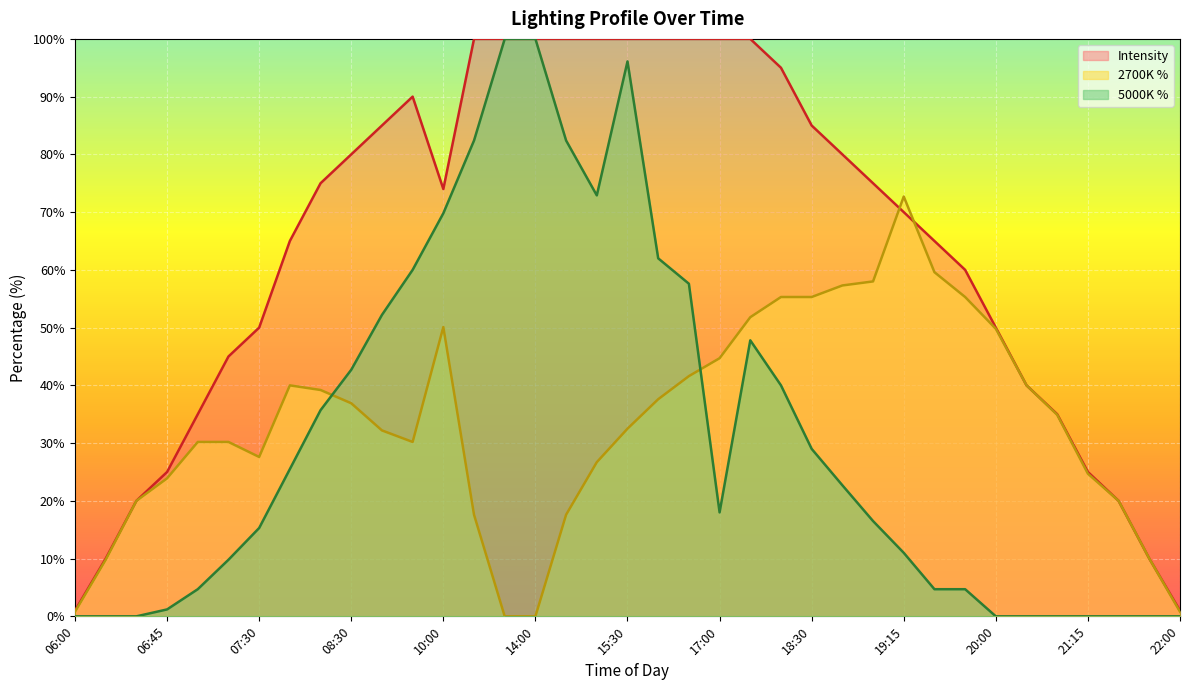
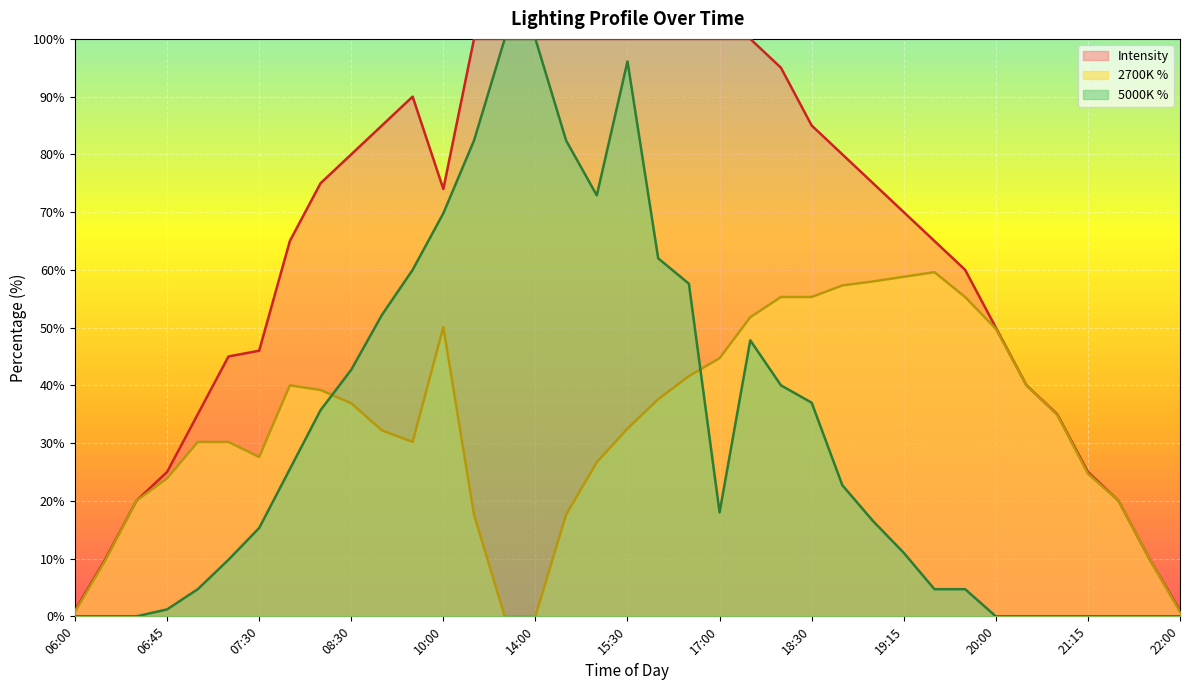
Intensity, 07:30: 50% -> 46%
5000K %, 18:30: 29% -> 37%
2700K %, 19:15: 73% -> 59%
